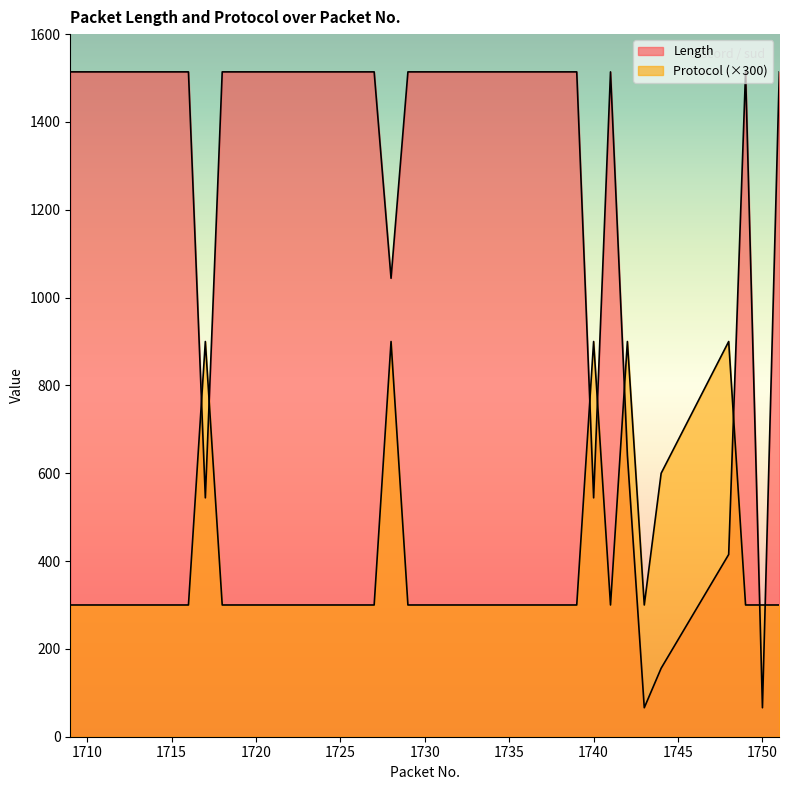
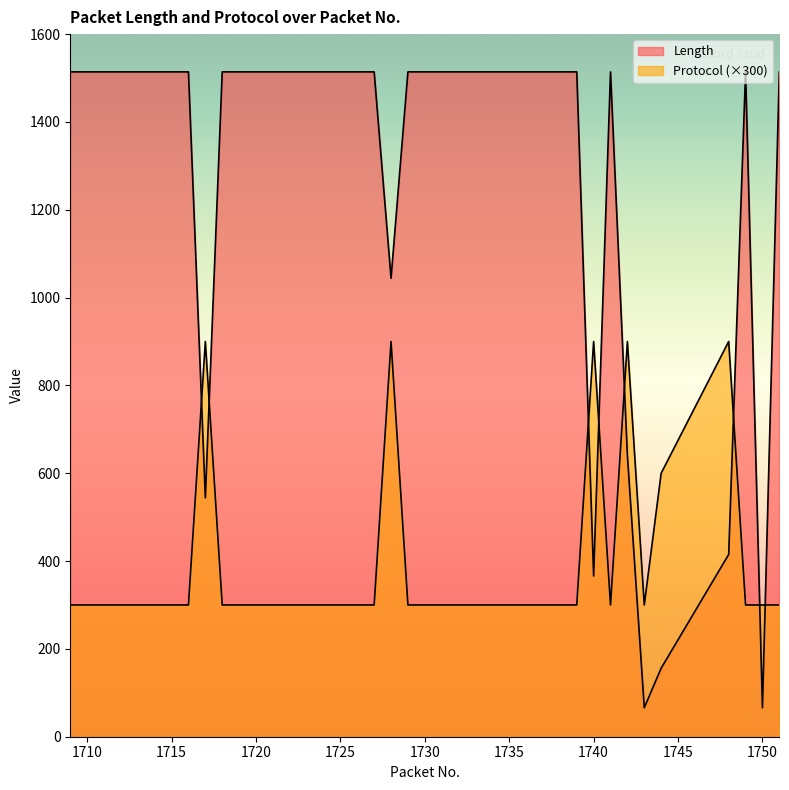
Length, 1740: 540 -> 370
